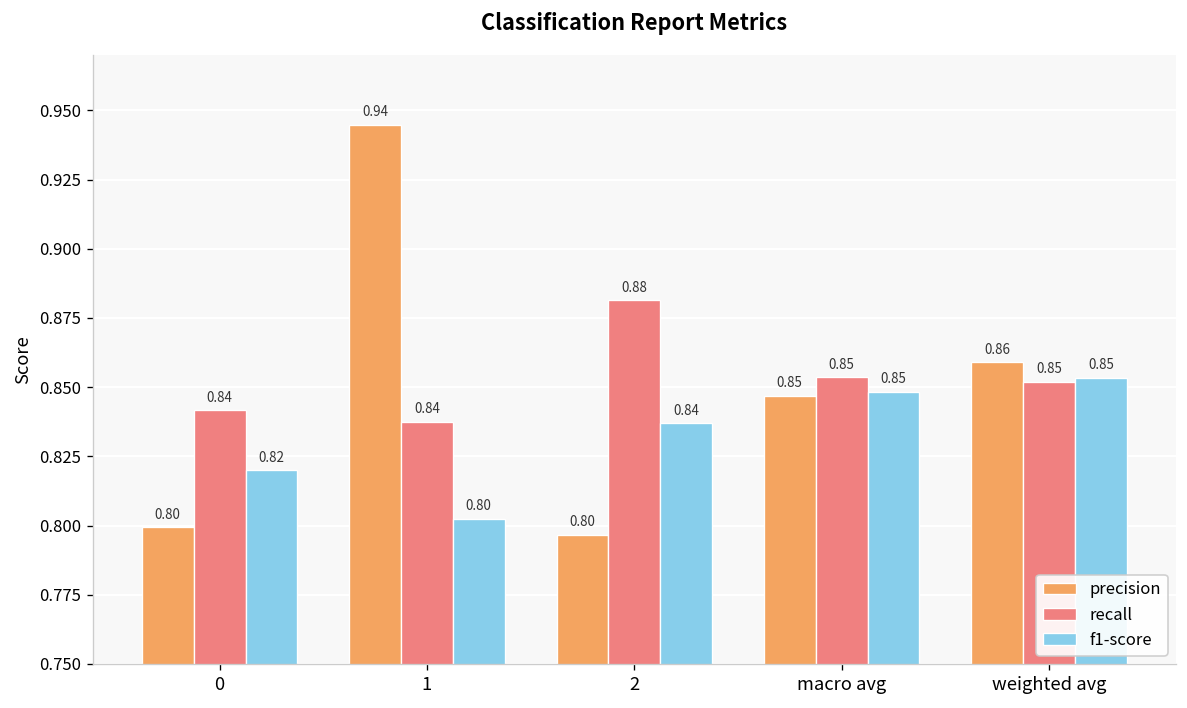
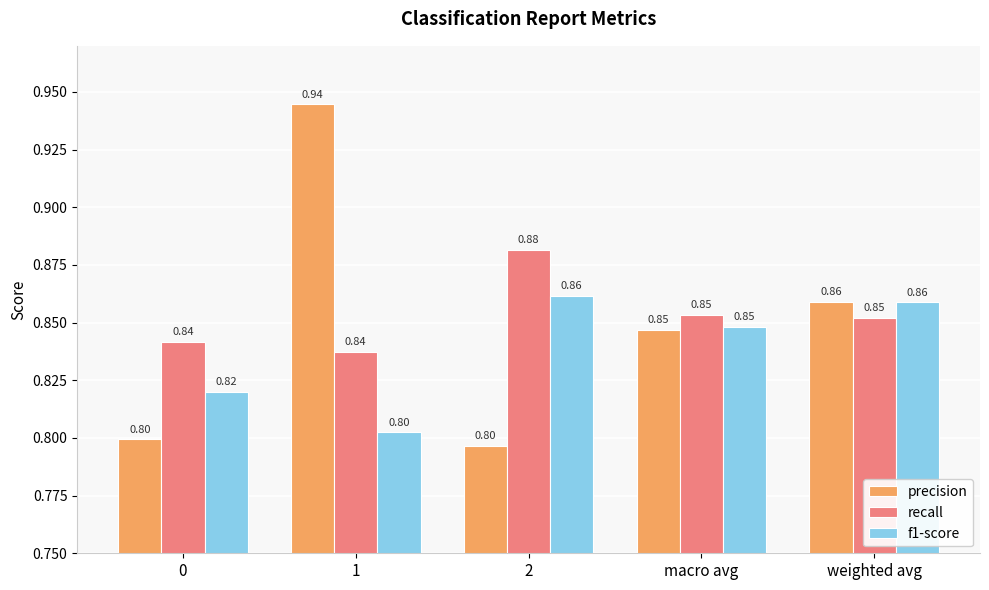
f1-score, 2: 0.84 -> 0.86
f1-score, weighted avg: 0.85 -> 0.86
